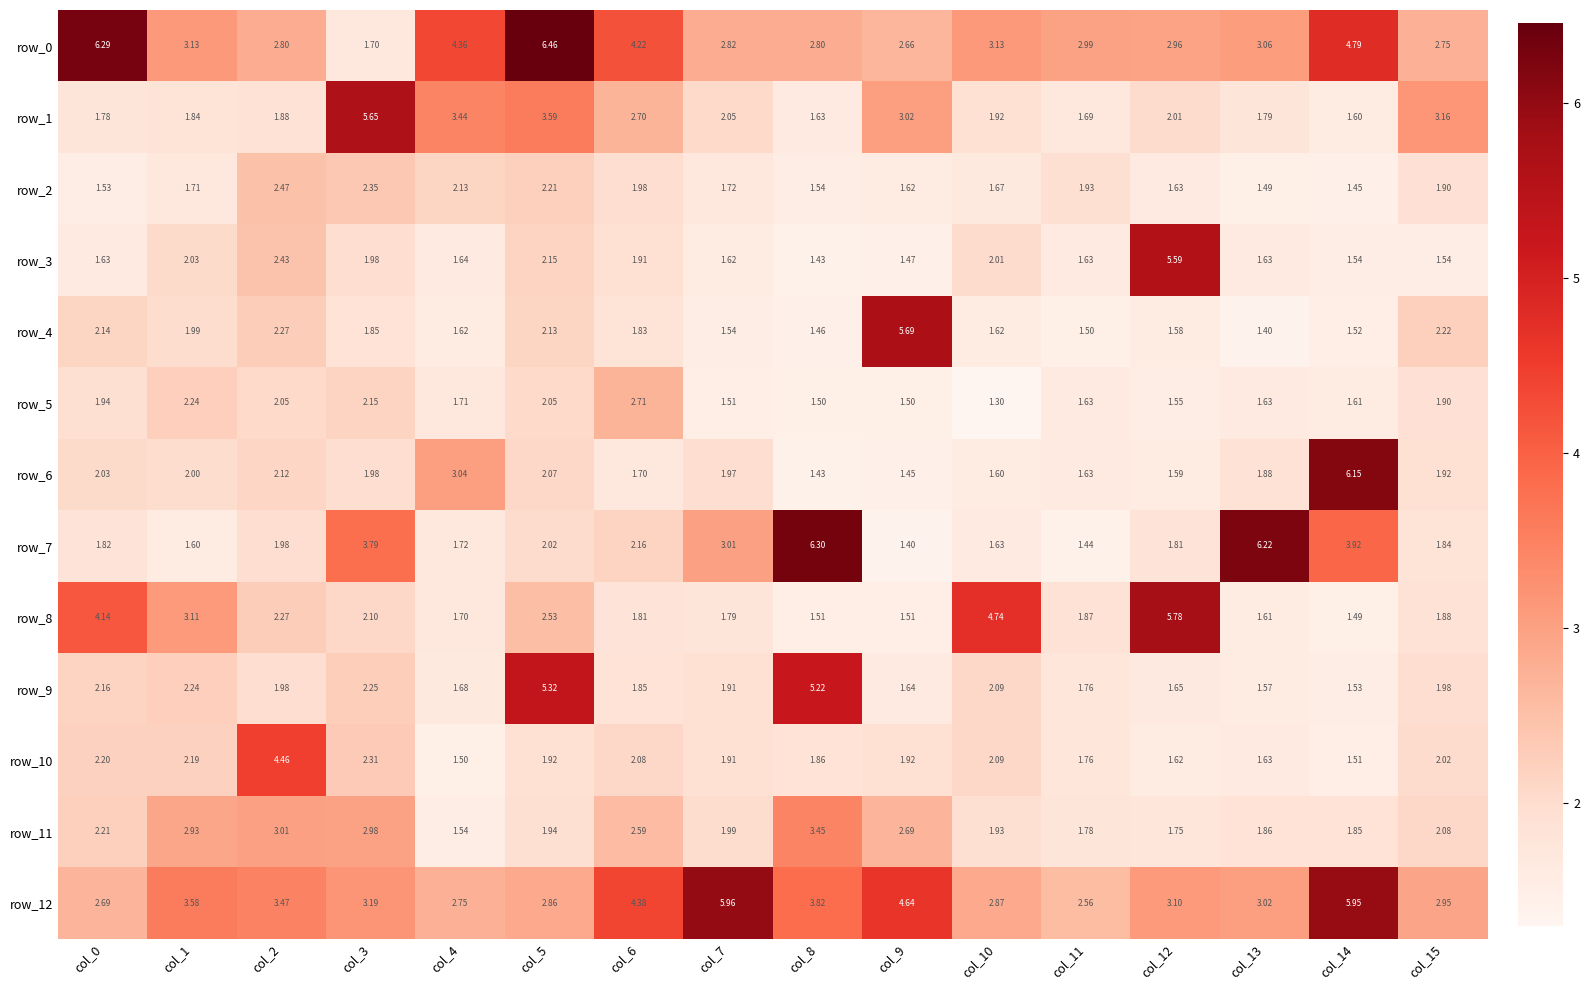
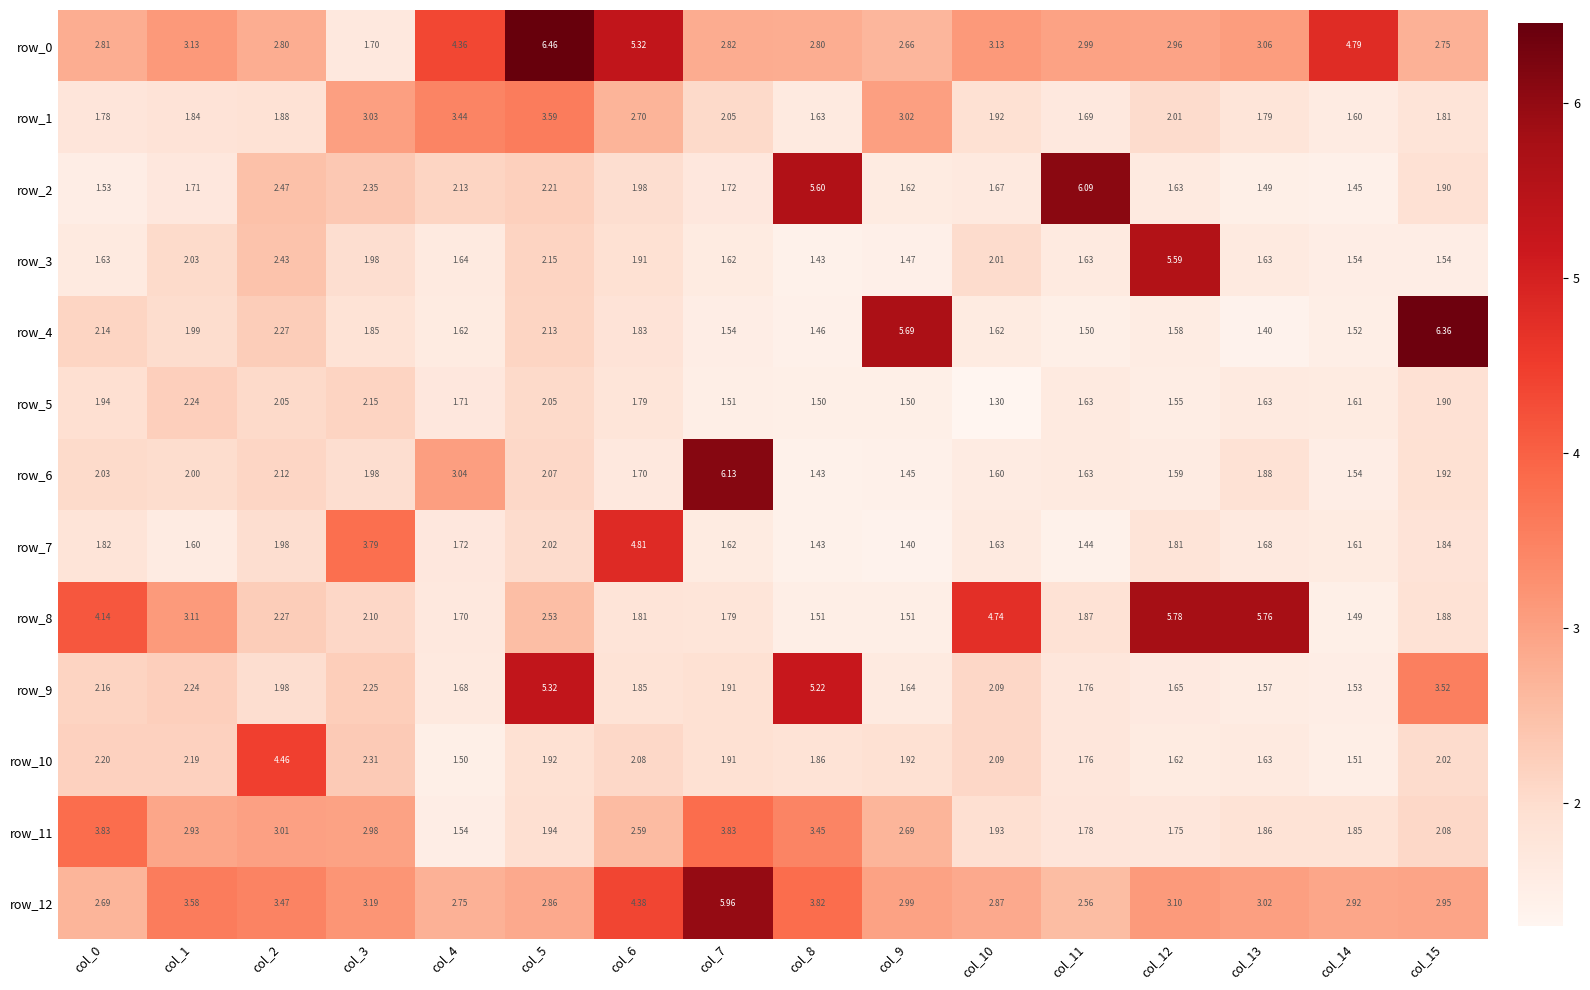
row_0, col_0: 6.29 -> 2.81
row_0, col_6: 4.22 -> 5.32
row_1, col_3: 5.65 -> 3.03
row_1, col_15: 3.16 -> 1.81
row_2, col_8: 1.54 -> 5.60
row_2, col_11: 1.93 -> 6.09
row_4, col_15: 2.22 -> 6.36
row_5, col_6: 2.71 -> 1.79
row_6, col_7: 1.97 -> 6.13
row_6, col_14: 6.15 -> 1.54
row_7, col_6: 2.16 -> 4.81
row_7, col_7: 3.01 -> 1.62
row_7, col_8: 6.30 -> 1.43
row_7, col_13: 6.22 -> 1.68
row_7, col_14: 3.92 -> 1.61
row_8, col_13: 1.61 -> 5.76
row_9, col_15: 1.98 -> 3.52
row_11, col_0: 2.21 -> 3.83
row_11, col_7: 1.99 -> 3.83
row_12, col_9: 4.64 -> 2.99
row_12, col_14: 5.95 -> 2.92
